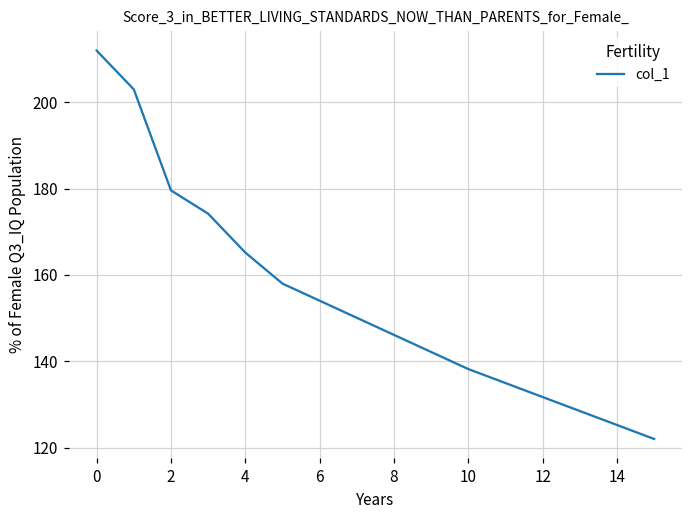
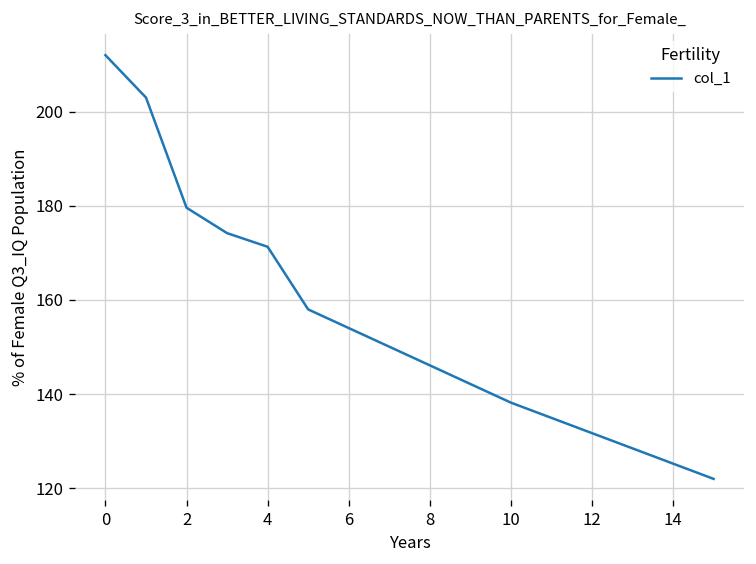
4: 165 -> 171
